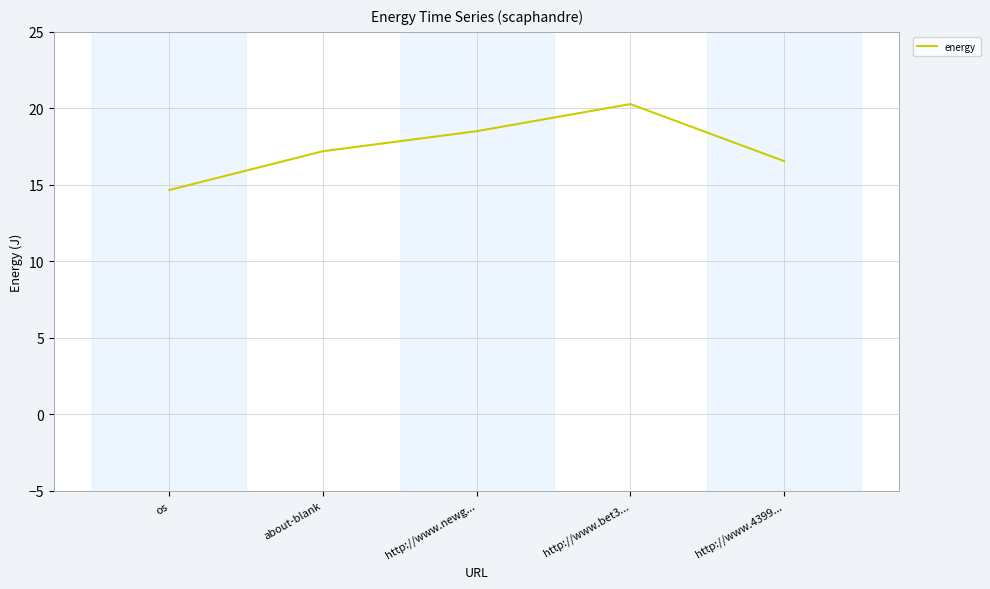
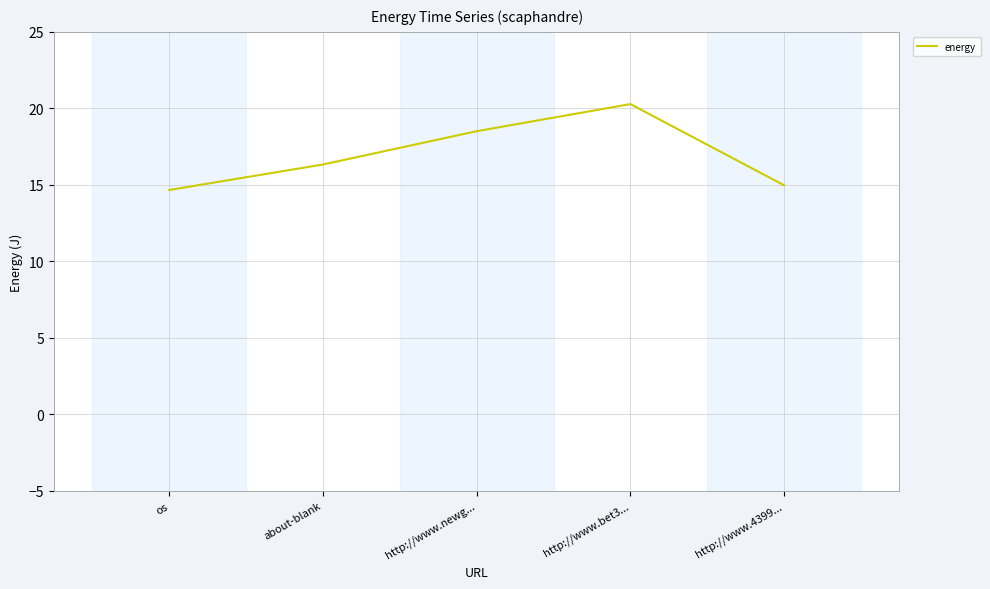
about-blank: 17.2 -> 16.3
http://www.4399...: 16.6 -> 15.0
